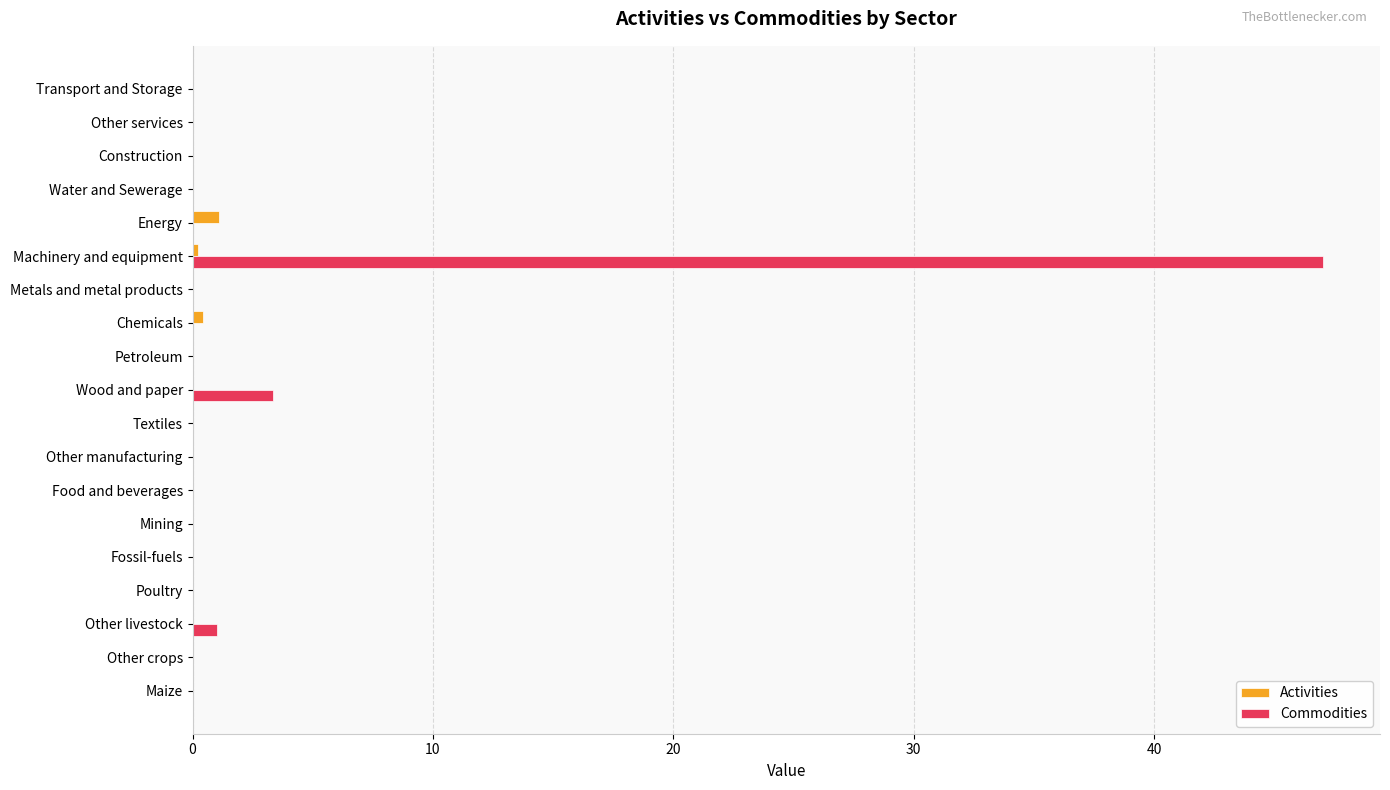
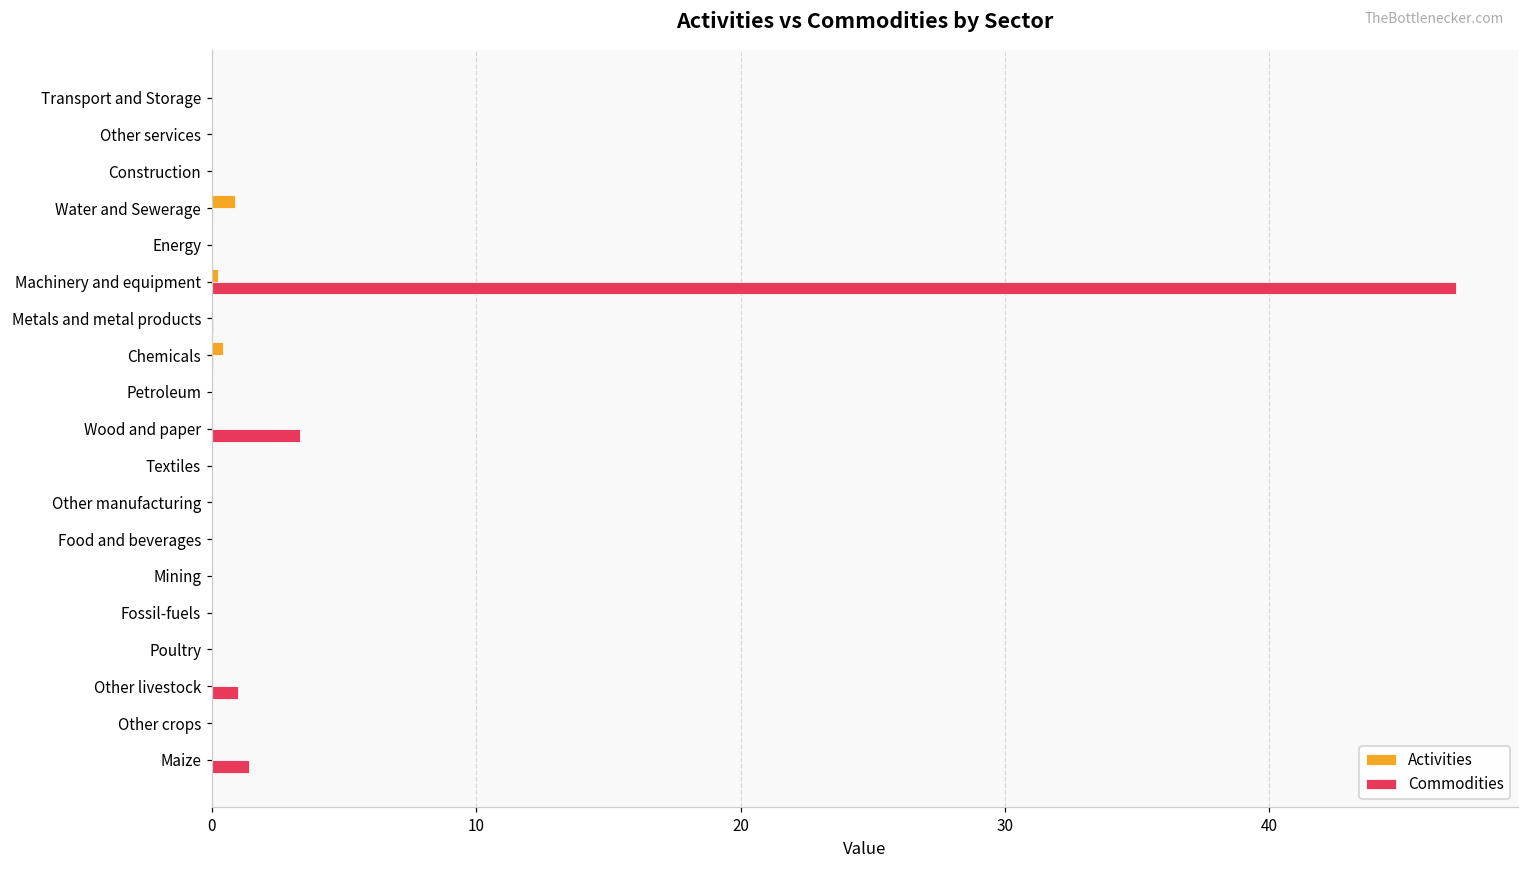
Activities, Water and Sewerage: 0.0 -> 0.9
Activities, Energy: 1.1 -> 0.0
Commodities, Maize: 0.0 -> 1.4
